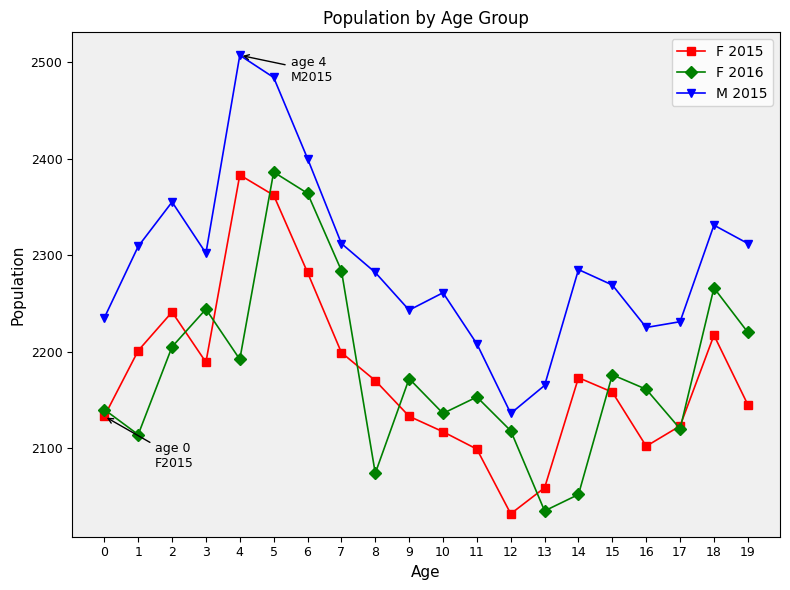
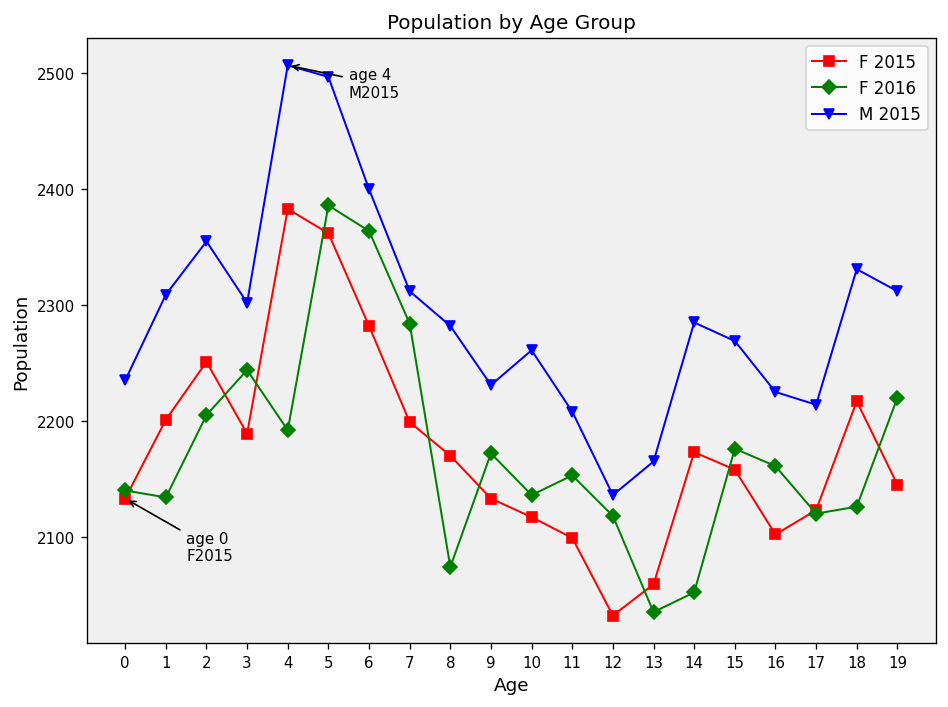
F 2016, 1: 2110 -> 2130
F 2015, 2: 2240 -> 2250
M 2015, 5: 2480 -> 2500
M 2015, 9: 2240 -> 2230
M 2015, 17: 2230 -> 2210
F 2016, 18: 2270 -> 2130
